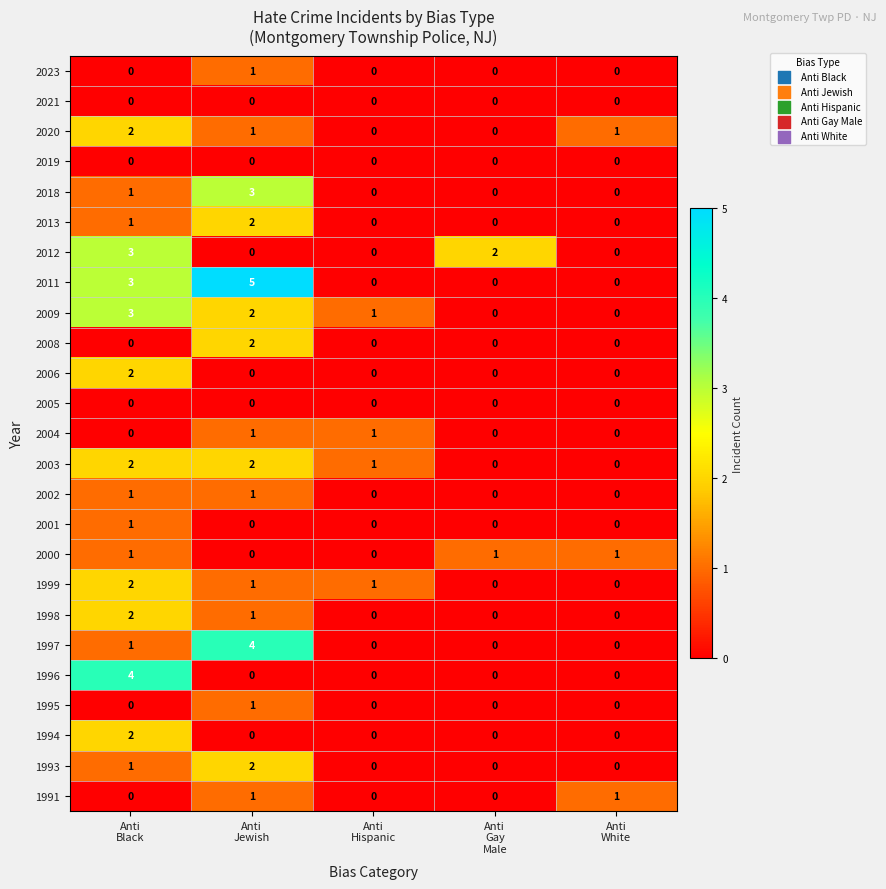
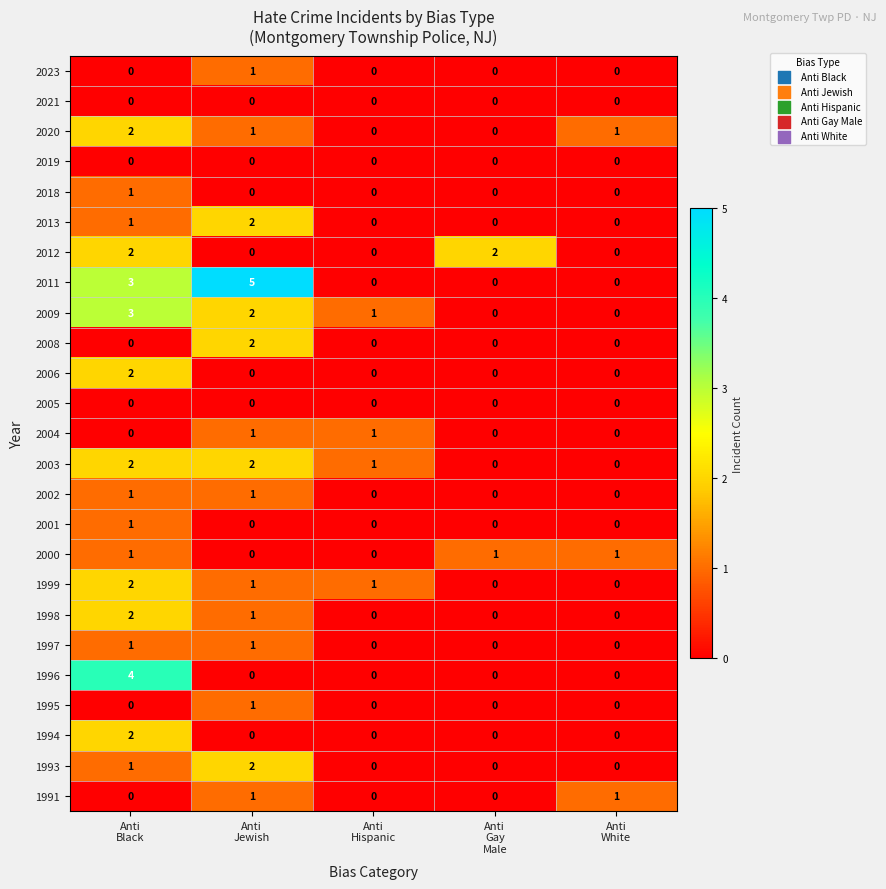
2018, Anti Jewish: 3 -> 0
2012, Anti Black: 3 -> 2
1997, Anti Jewish: 4 -> 1
